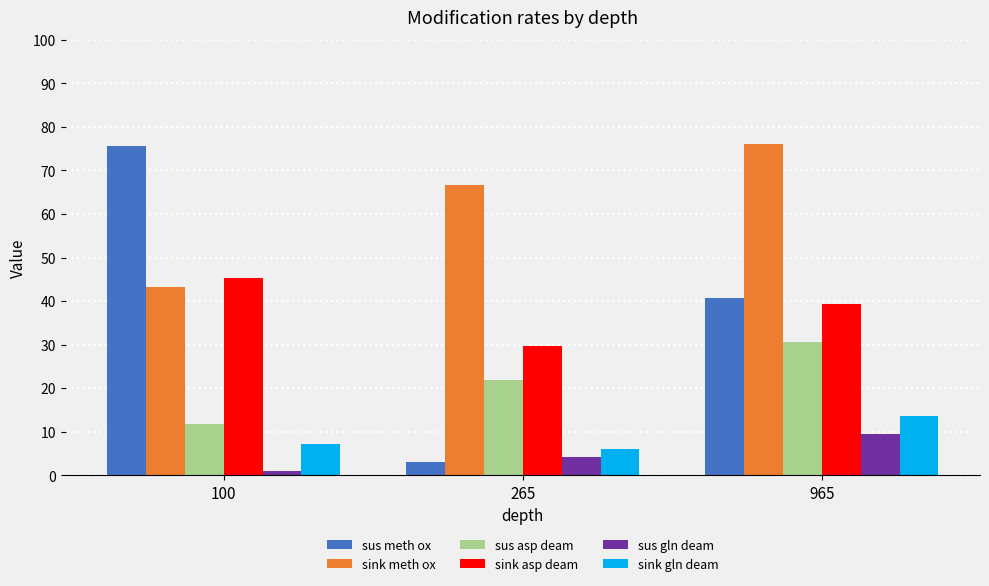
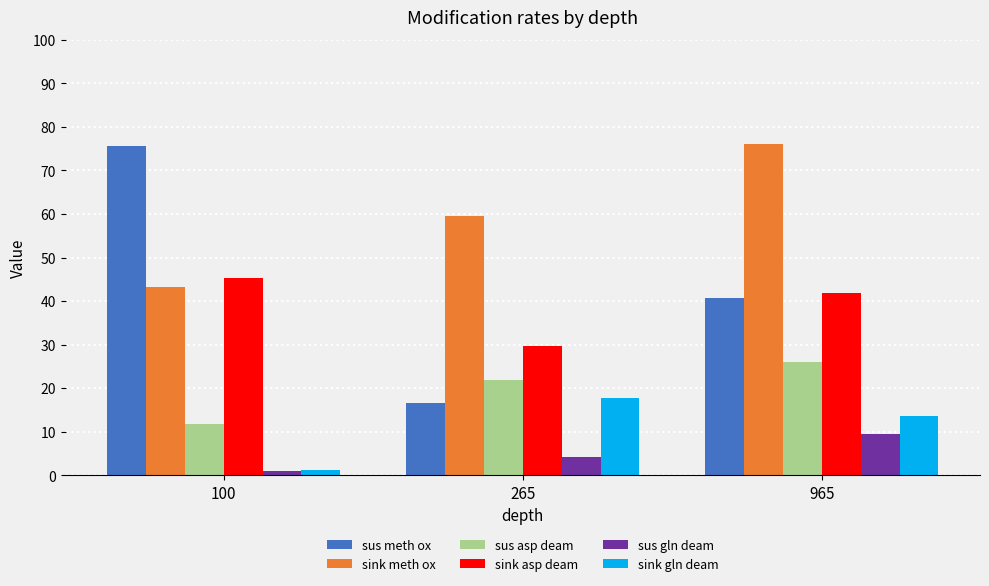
sink gln deam, 100: 7 -> 1
sus meth ox, 265: 3 -> 17
sink meth ox, 265: 67 -> 60
sink gln deam, 265: 6 -> 18
sus asp deam, 965: 31 -> 26
sink asp deam, 965: 39 -> 42
